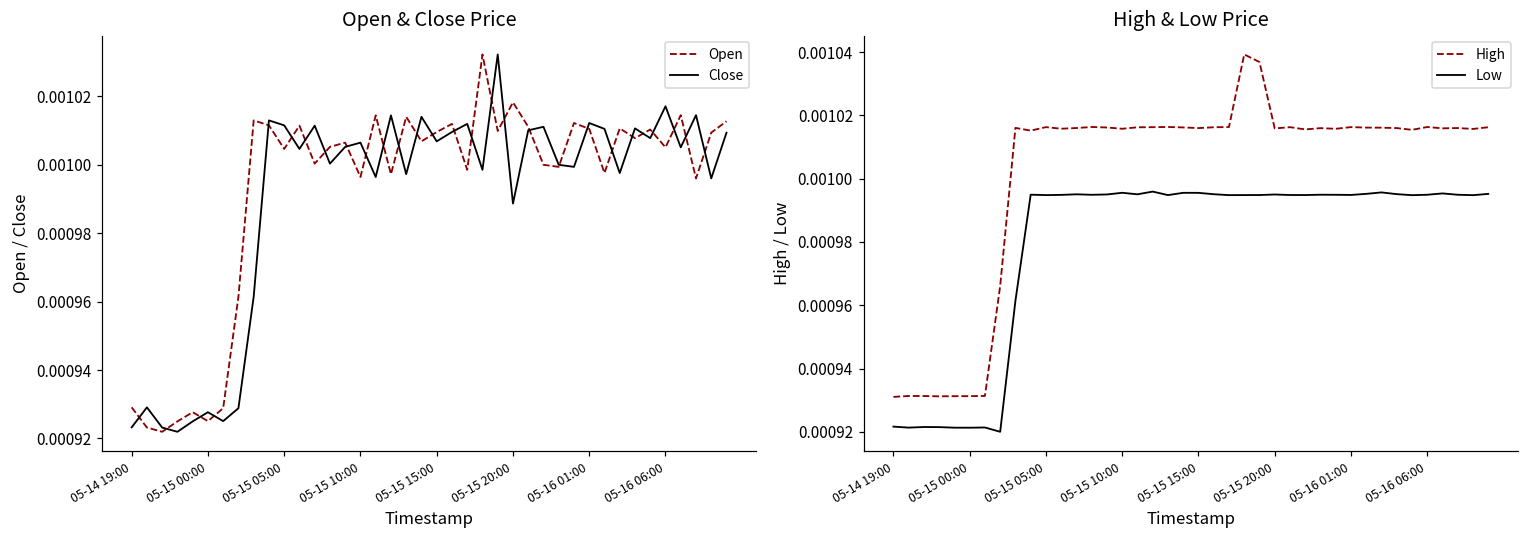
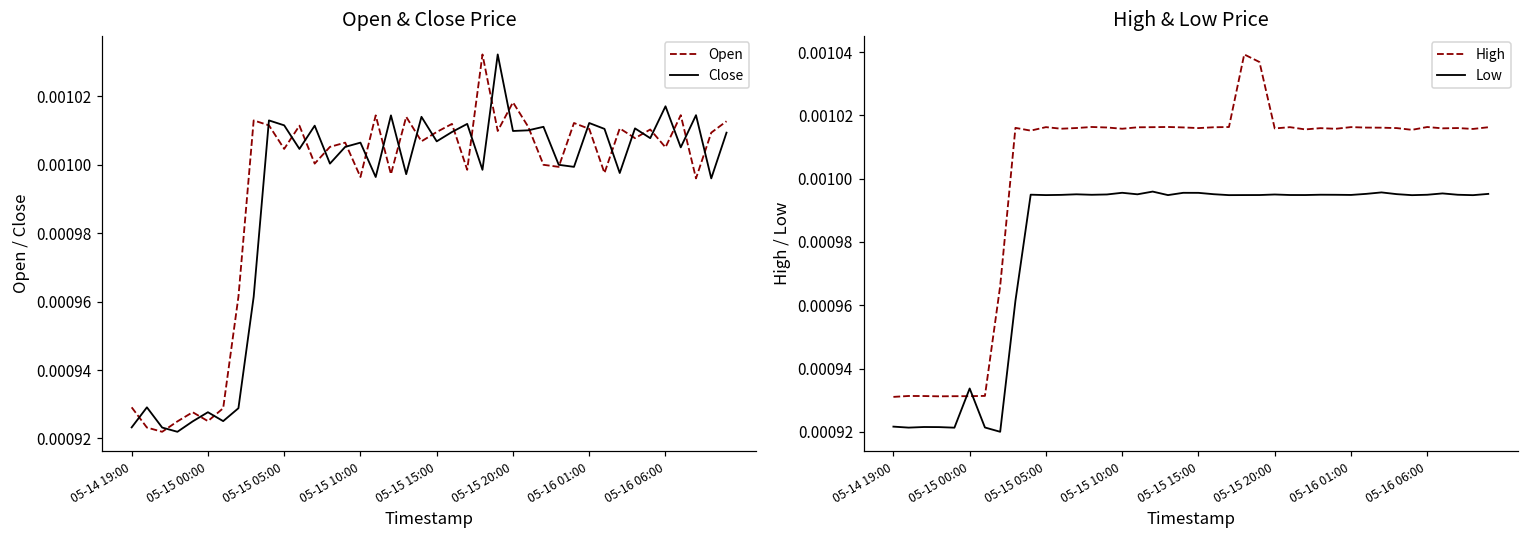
Open & Close Price, Close, 05-15 20:00: 0.000989 -> 0.001010
High & Low Price, Low, 05-15 00:00: 0.000921 -> 0.000934
